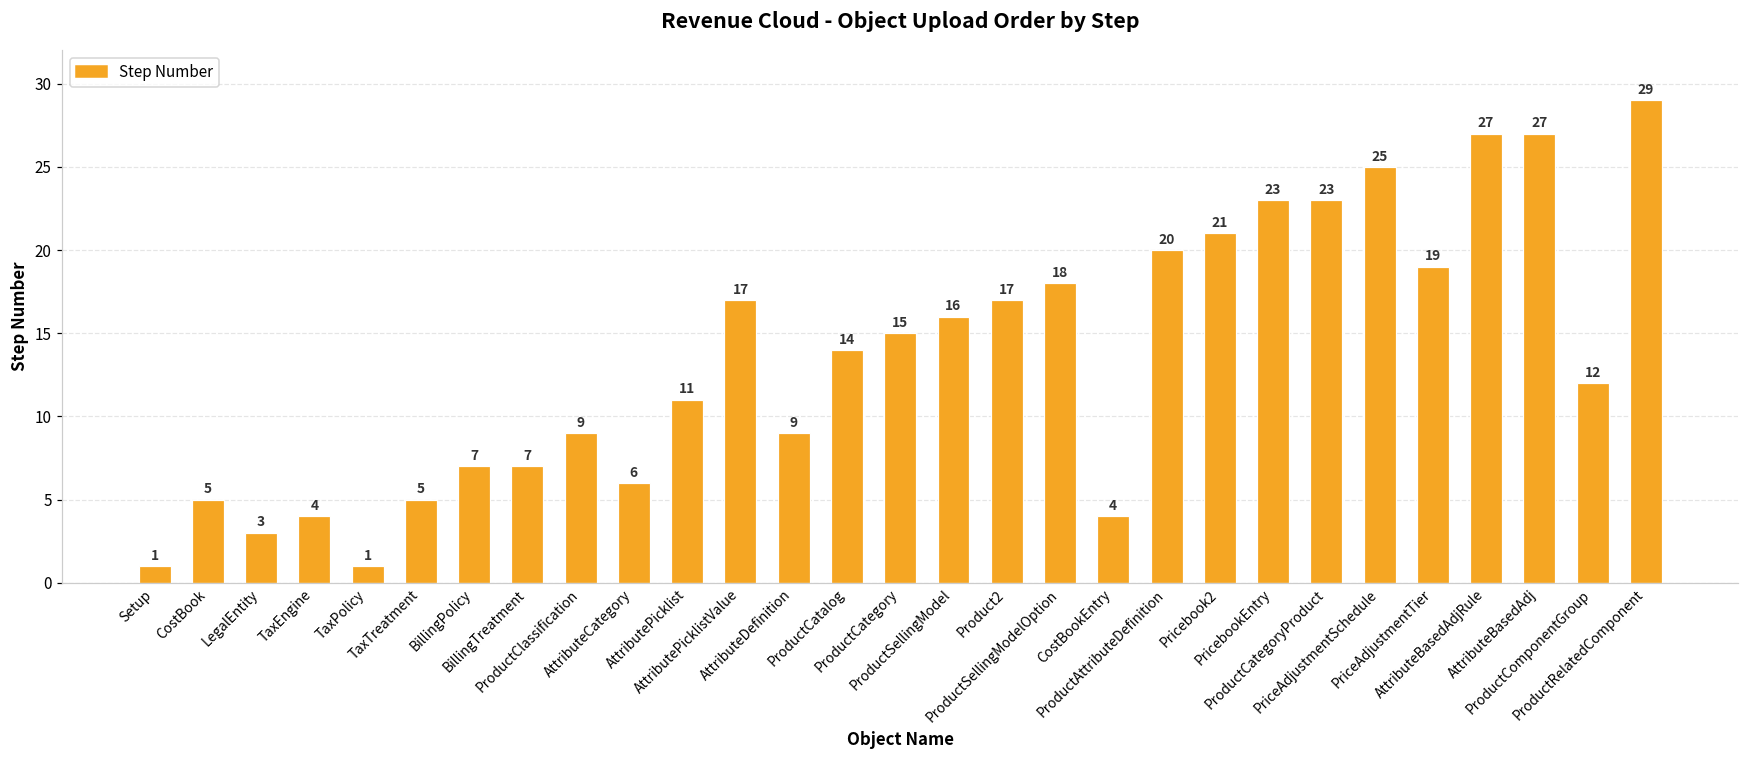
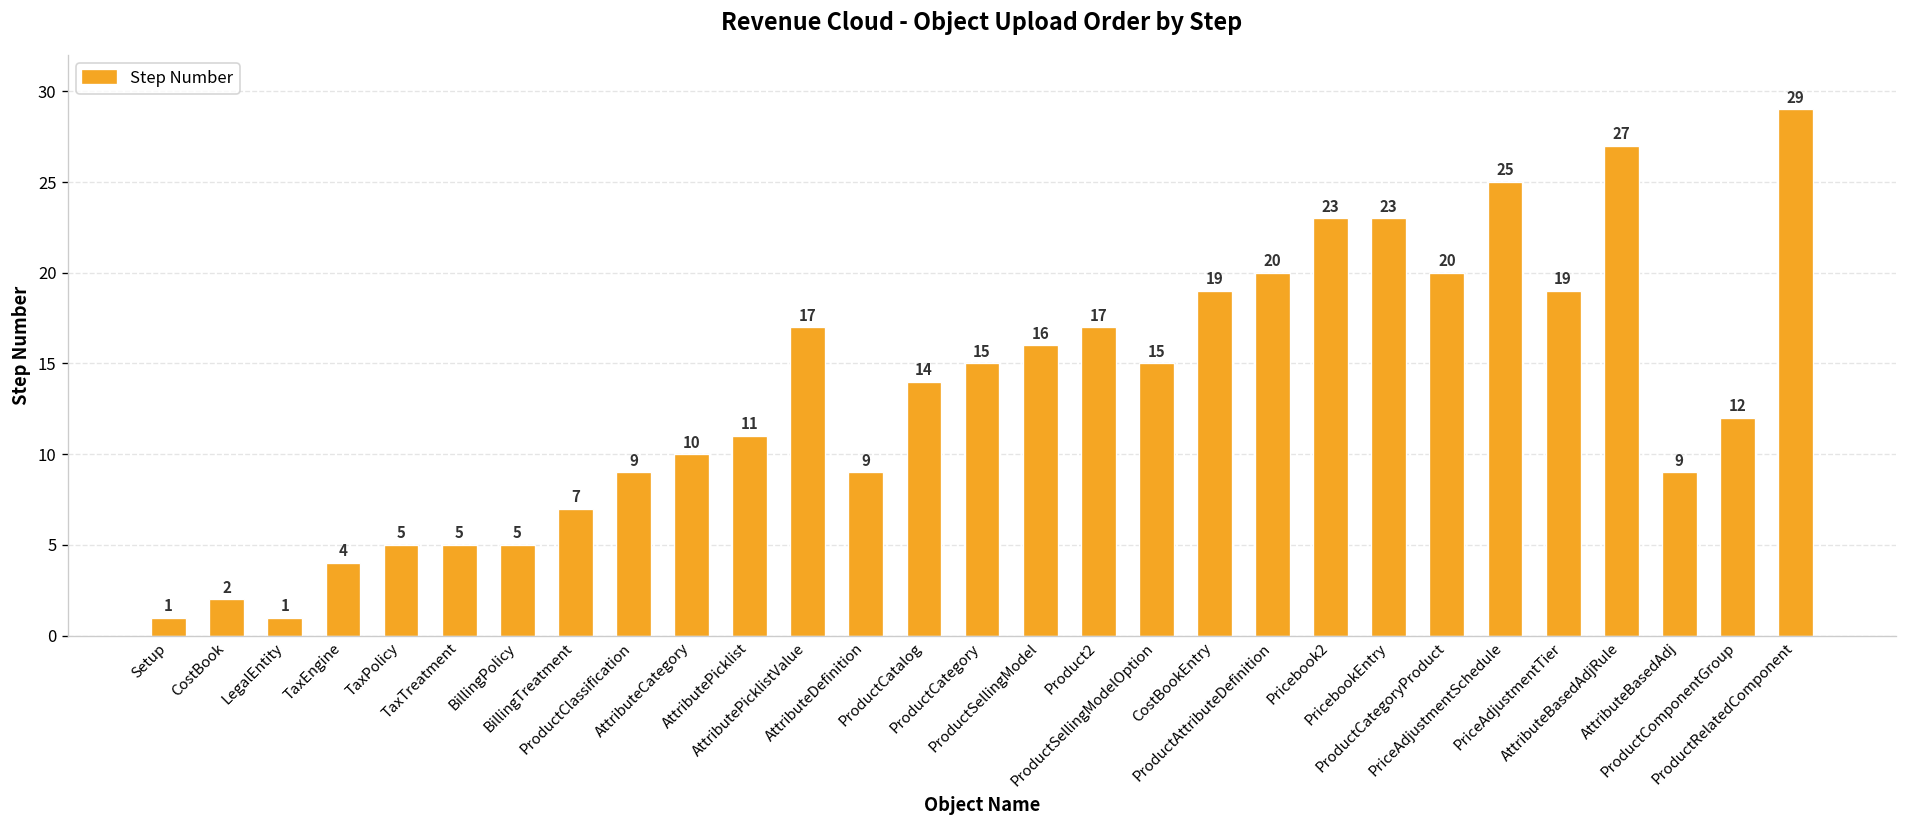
CostBook: 5 -> 2
LegalEntity: 3 -> 1
TaxPolicy: 1 -> 5
BillingPolicy: 7 -> 5
AttributeCategory: 6 -> 10
ProductSellingModelOption: 18 -> 15
CostBookEntry: 4 -> 19
Pricebook2: 21 -> 23
ProductCategoryProduct: 23 -> 20
AttributeBasedAdj: 27 -> 9
